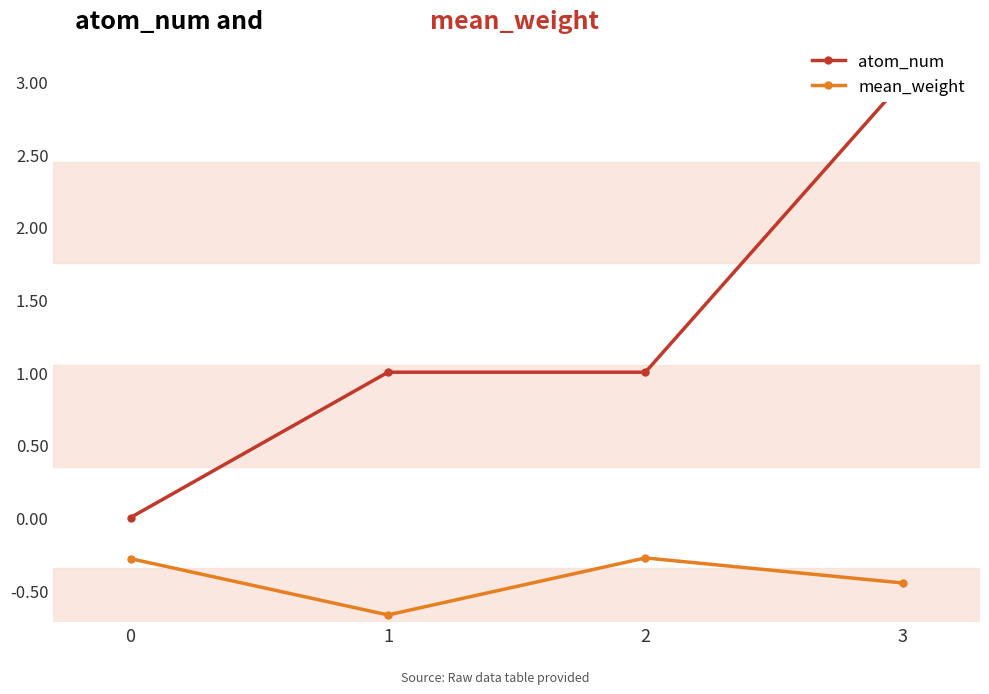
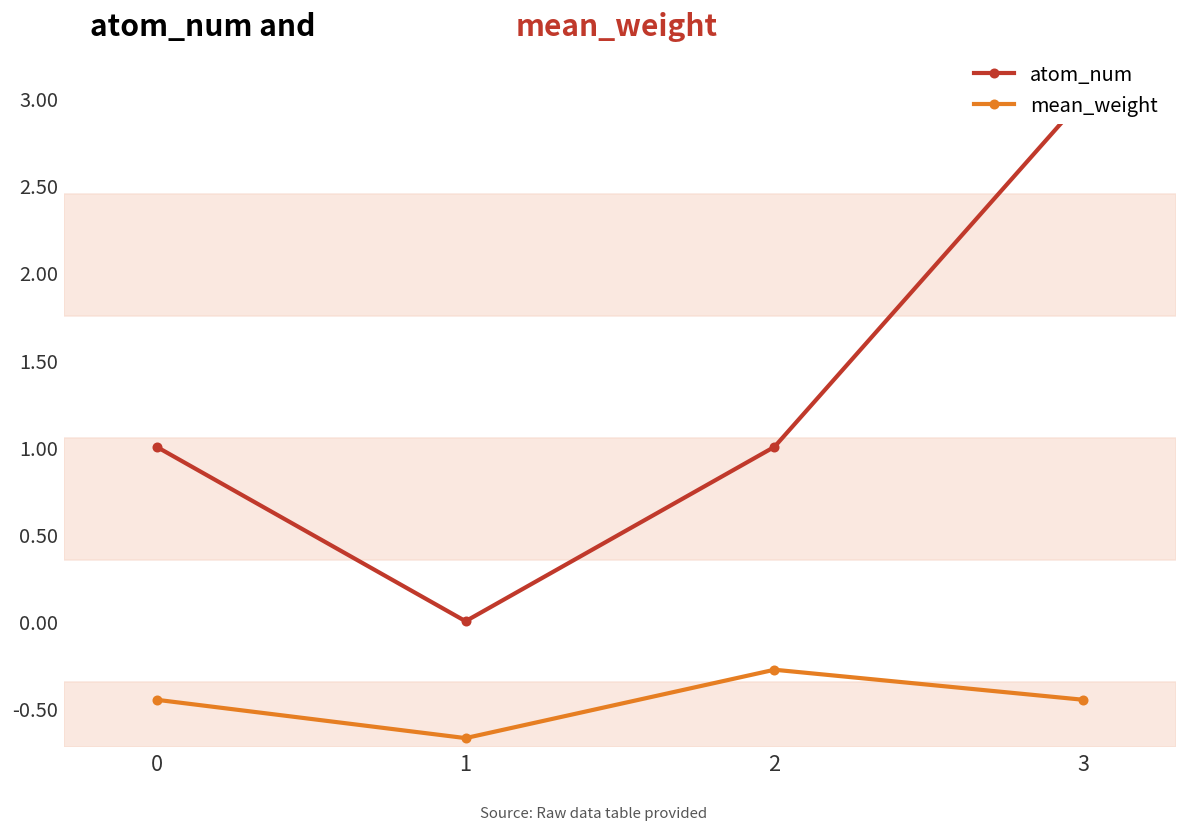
atom_num, 0: 0 -> 1
mean_weight, 0: -0.28 -> -0.45
atom_num, 1: 1 -> 0
